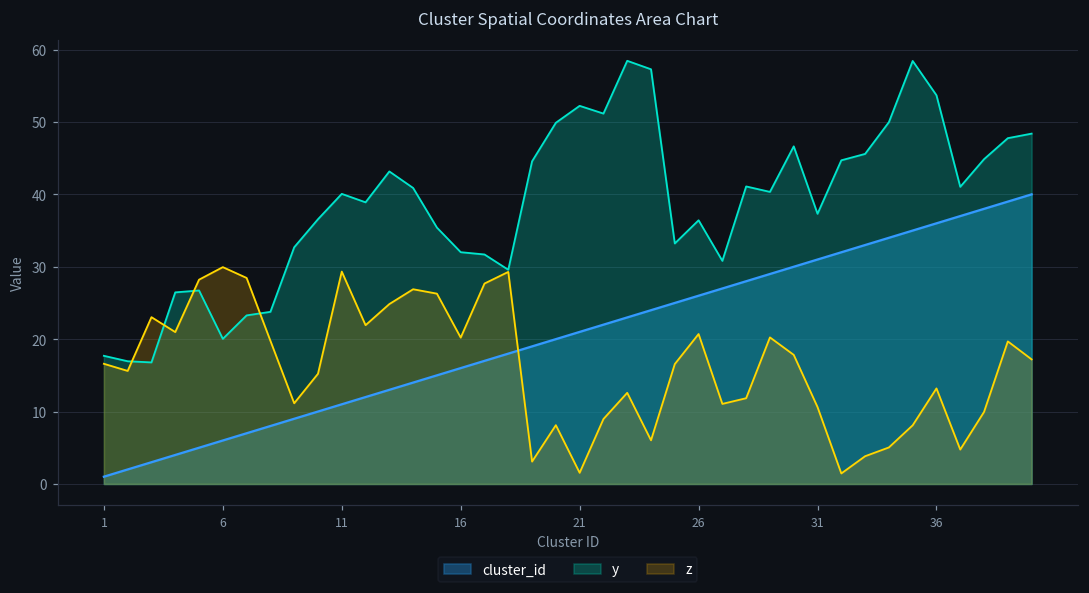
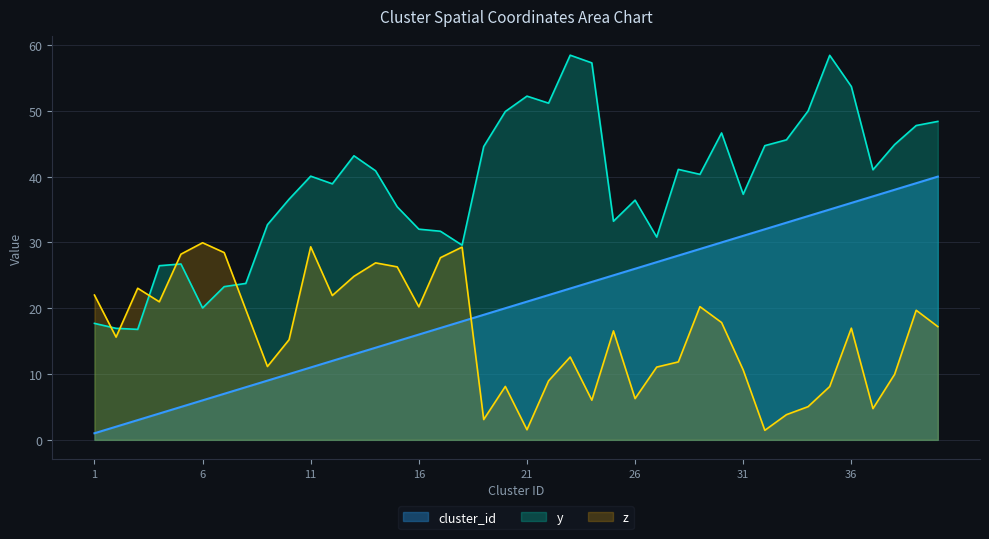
z, 1: 17 -> 22
z, 26: 21 -> 6
z, 36: 13 -> 17
